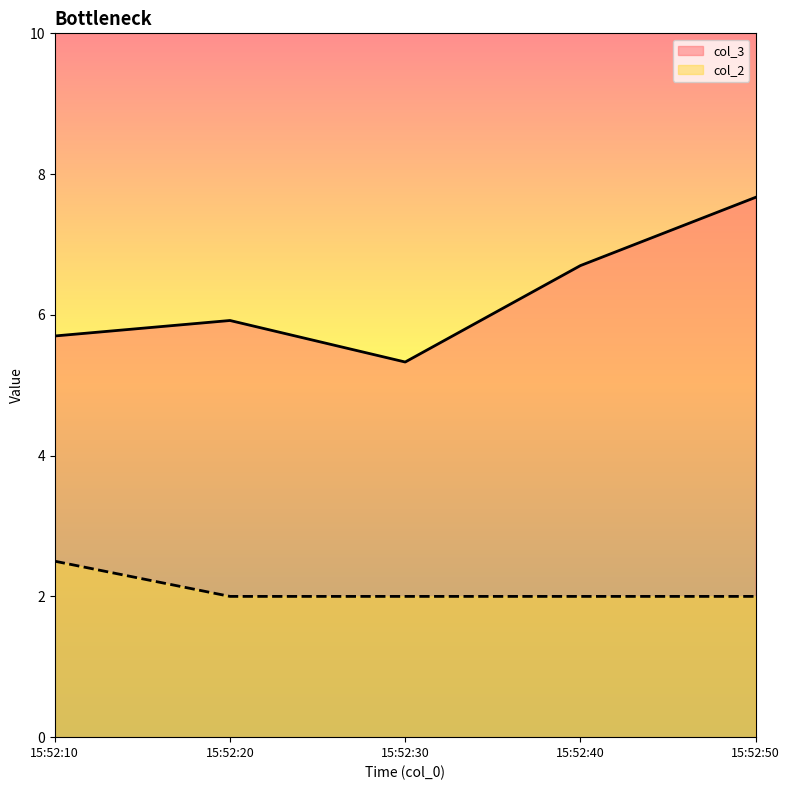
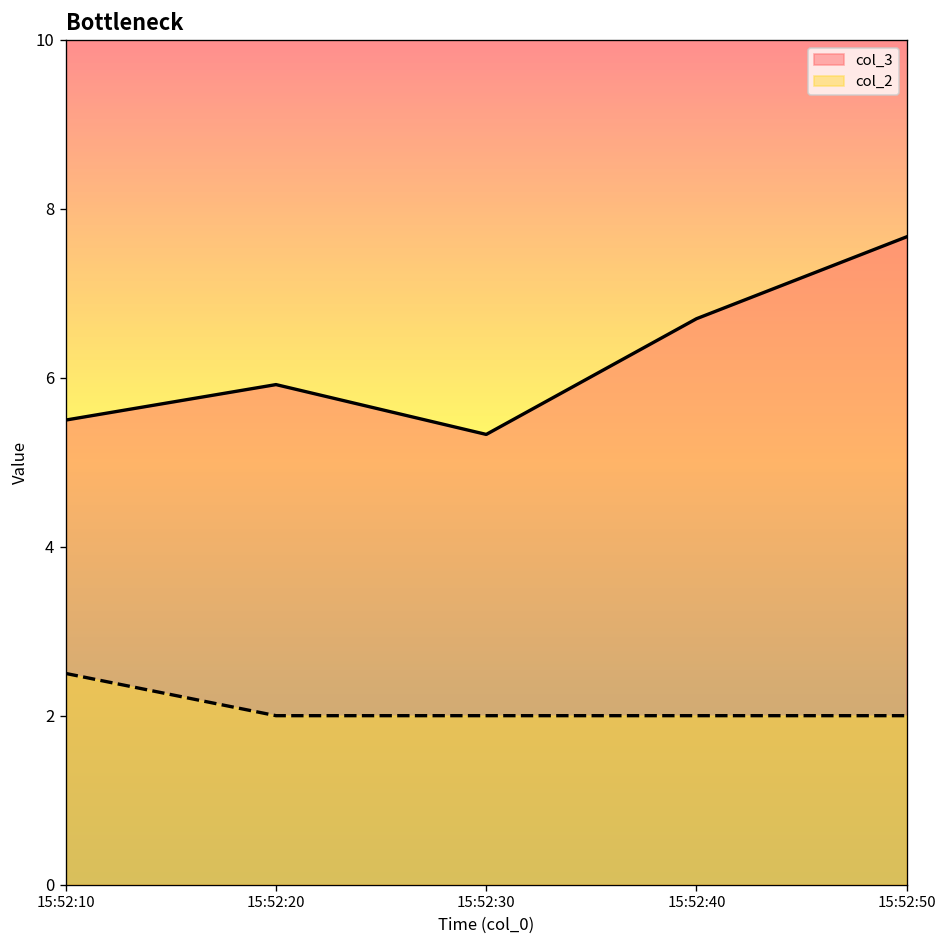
col_3, 15:52:10: 5.7 -> 5.5
